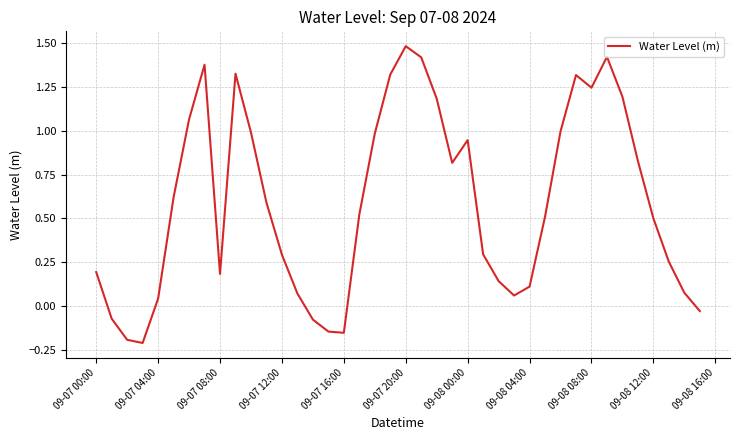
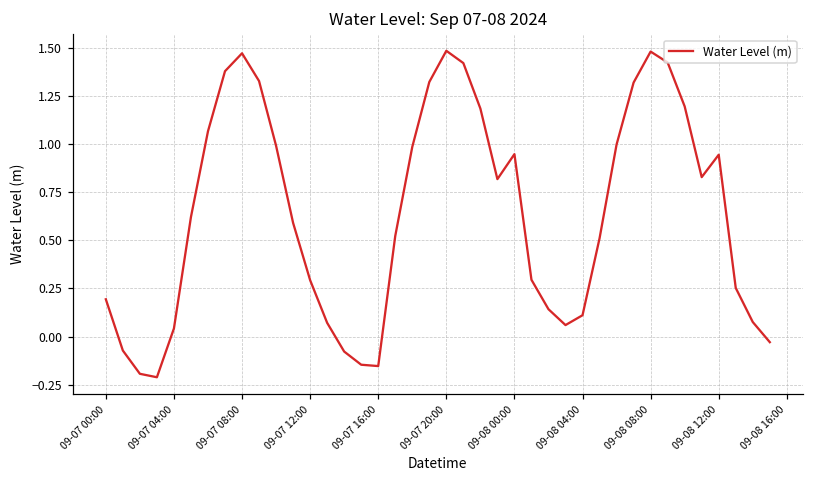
09-07 08:00: 0.18 -> 1.47
09-08 08:00: 1.25 -> 1.48
09-08 12:00: 0.50 -> 0.94
